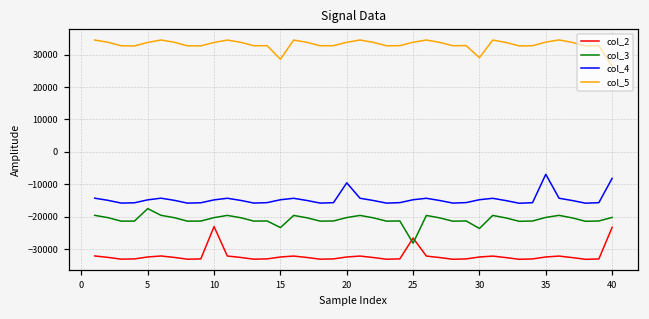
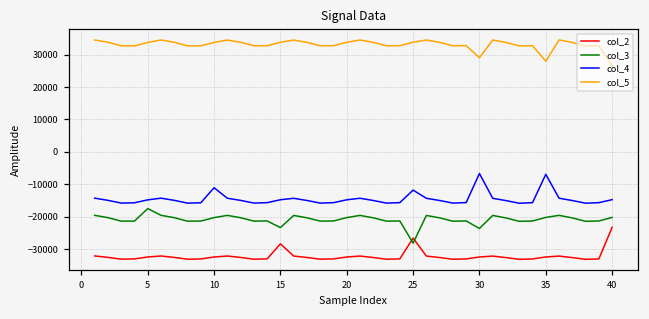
col_2, 10: -23000 -> -32000
col_4, 10: -15000 -> -11000
col_2, 15: -32000 -> -28000
col_5, 15: 29000 -> 34000
col_4, 20: -10000 -> -15000
col_4, 25: -15000 -> -12000
col_4, 30: -15000 -> -7000
col_5, 35: 34000 -> 28000
col_4, 40: -8000 -> -15000
